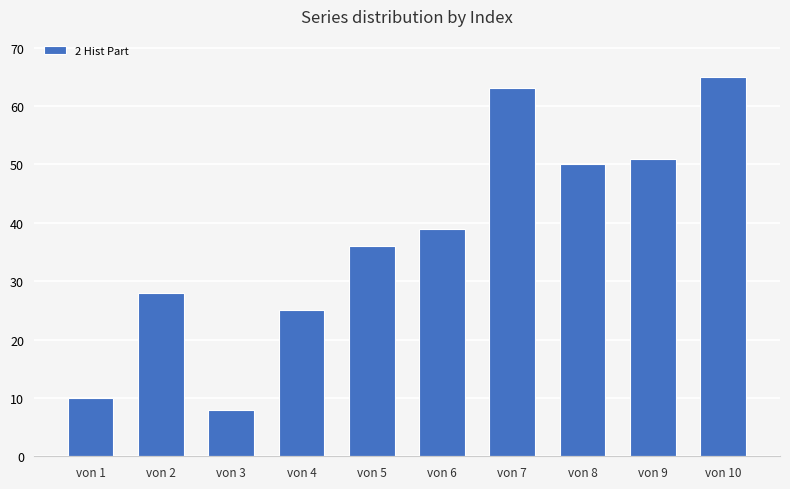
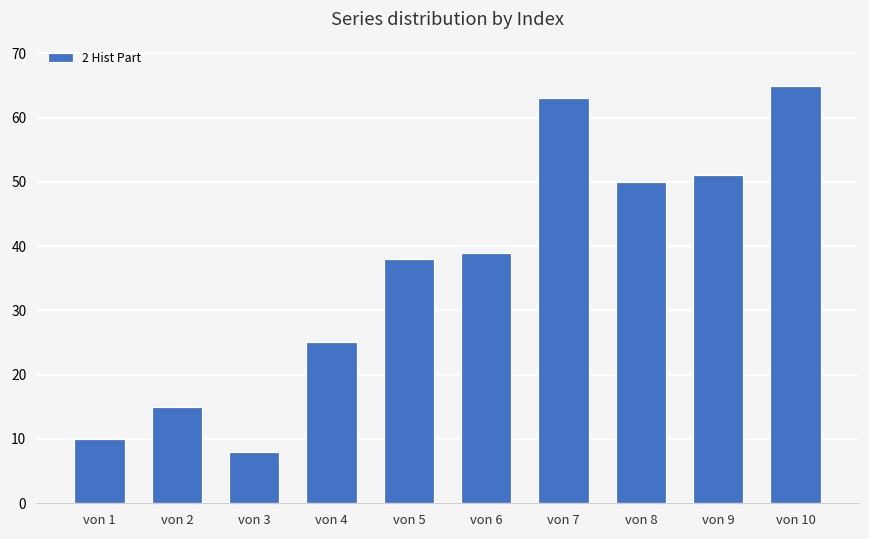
von 2: 28 -> 15
von 5: 36 -> 38
